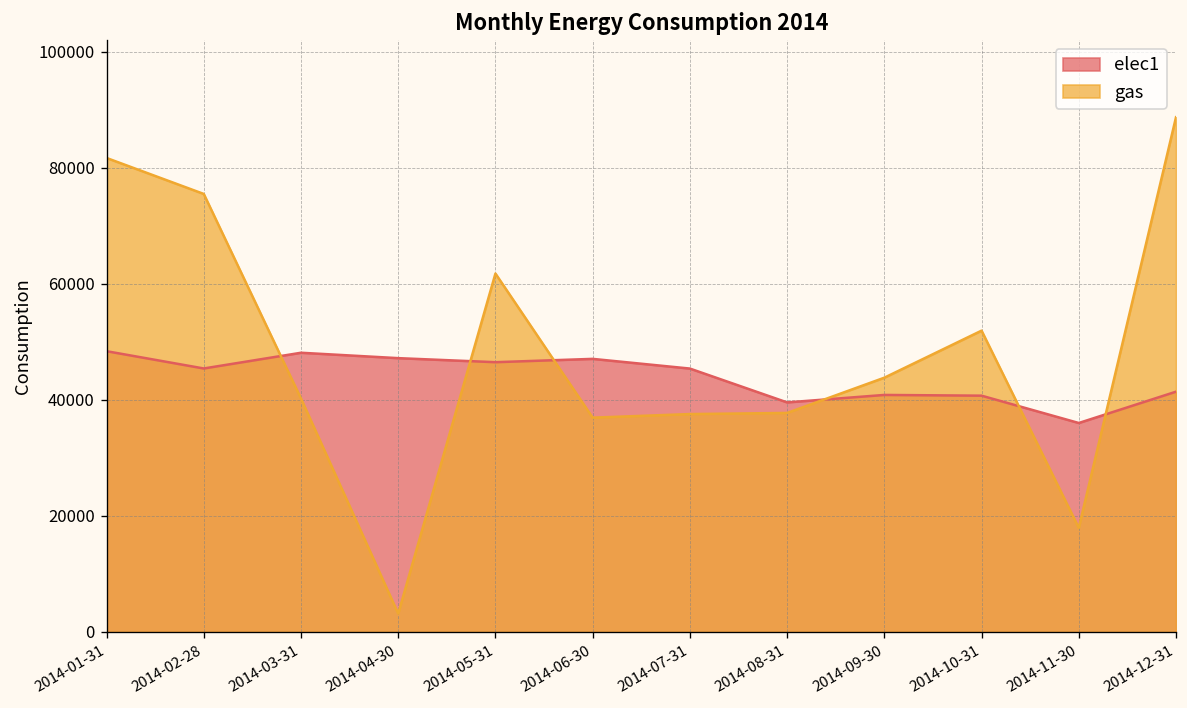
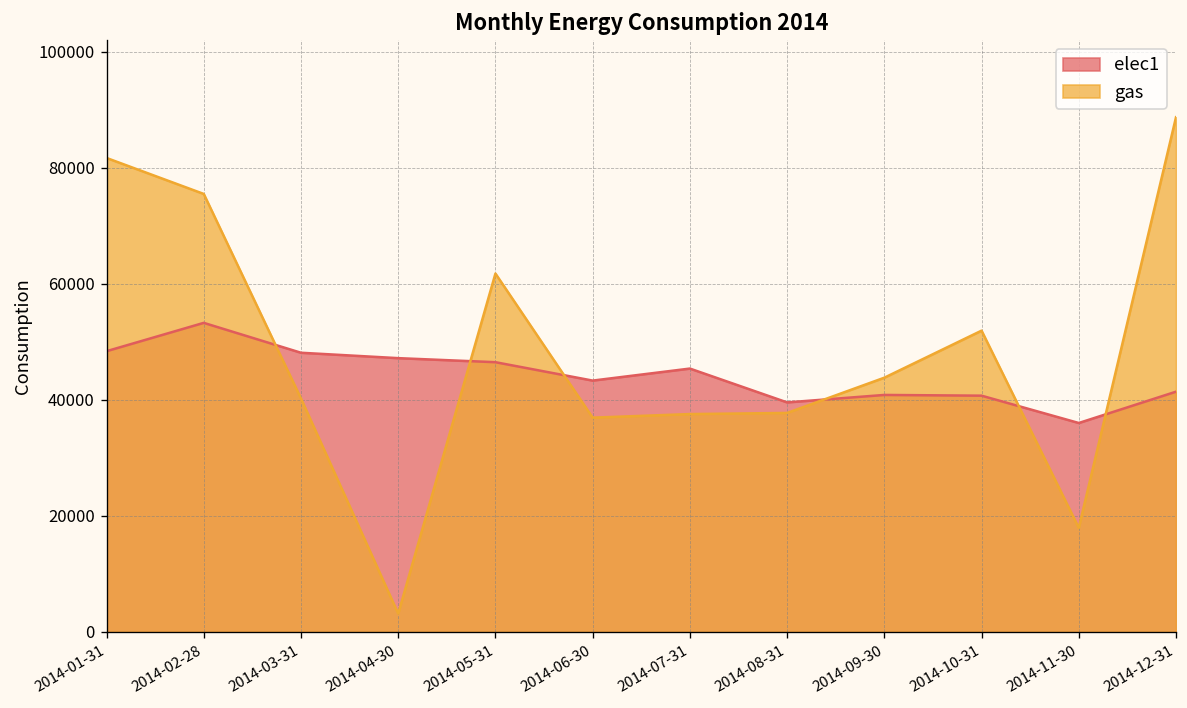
elec1, 2014-02-28: 45000 -> 53000
elec1, 2014-06-30: 47000 -> 43000
